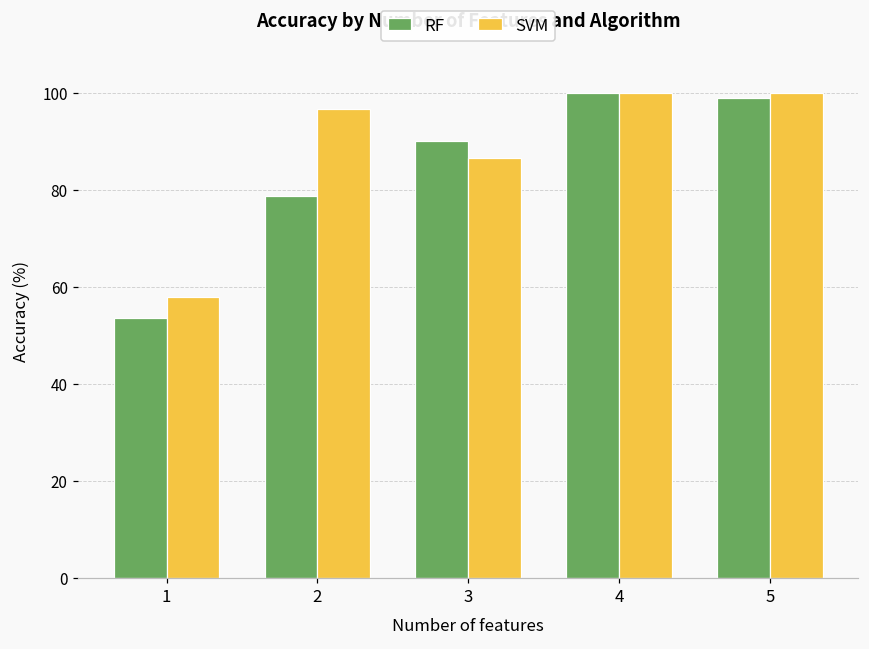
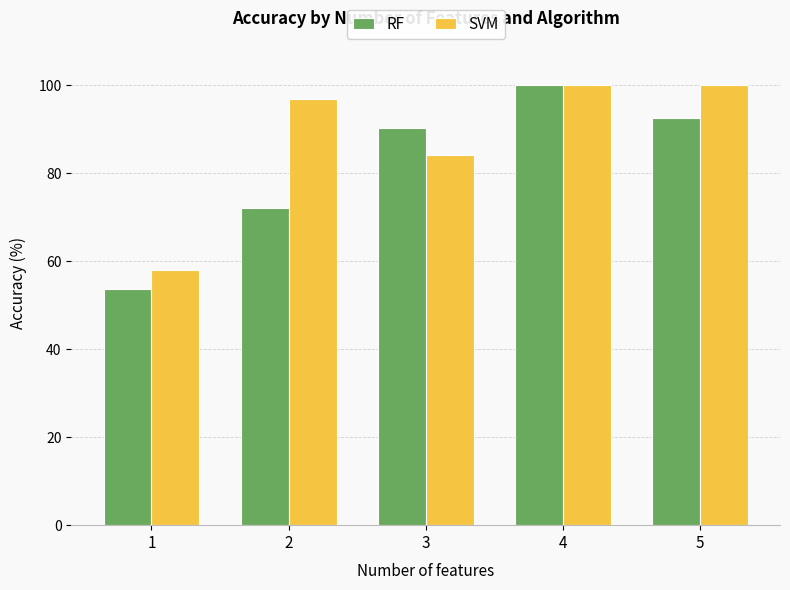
RF, 2: 79 -> 72
SVM, 3: 87 -> 84
RF, 5: 99 -> 93
